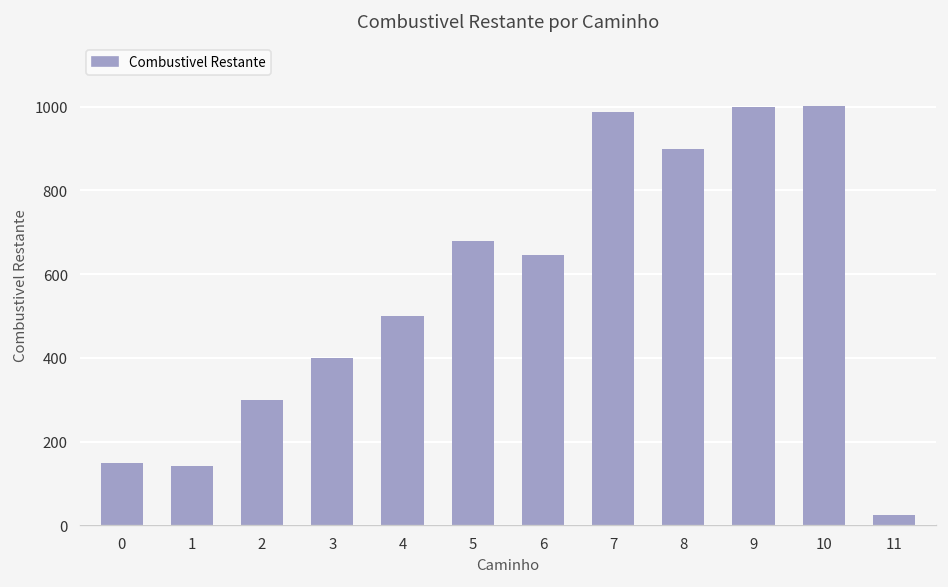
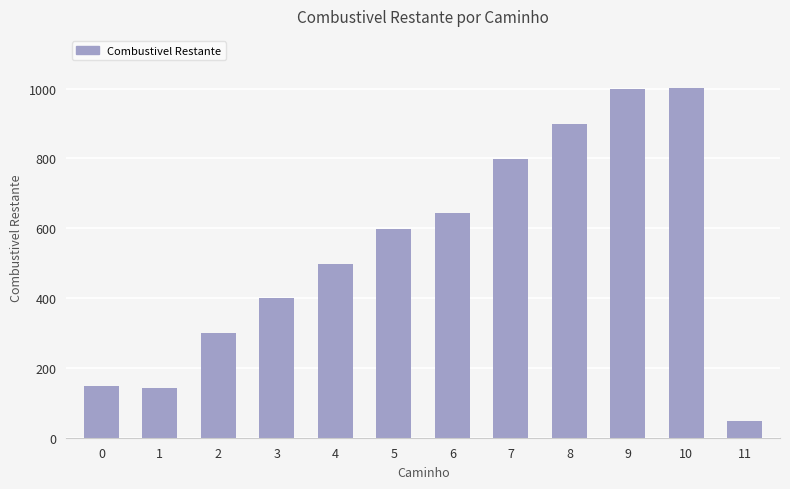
5: 680 -> 600
7: 990 -> 800
11: 30 -> 50
